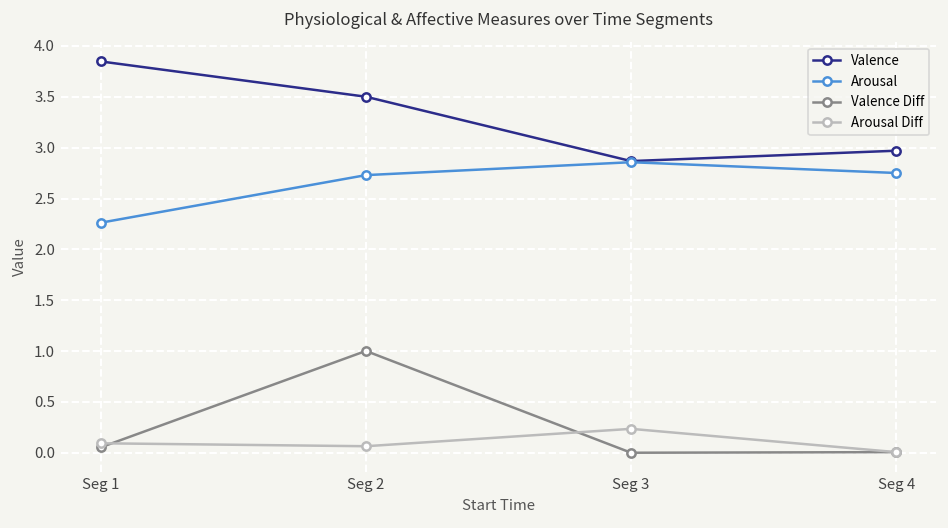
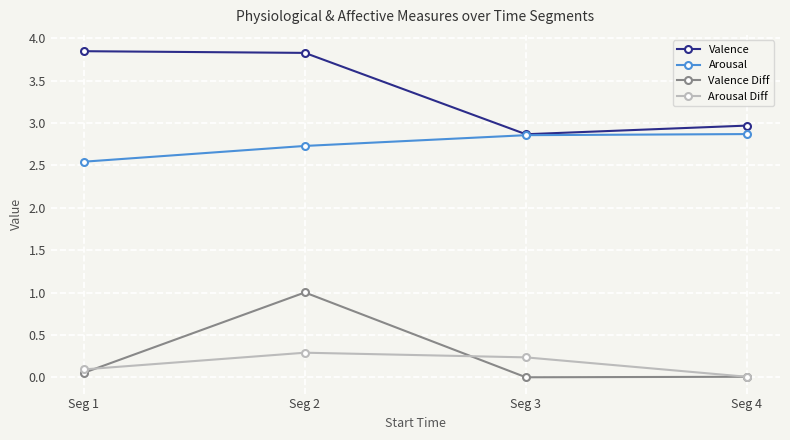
Arousal, Seg 1: 2.3 -> 2.5
Valence, Seg 2: 3.5 -> 3.8
Arousal Diff, Seg 2: 0.1 -> 0.3
Arousal, Seg 4: 2.8 -> 2.9
